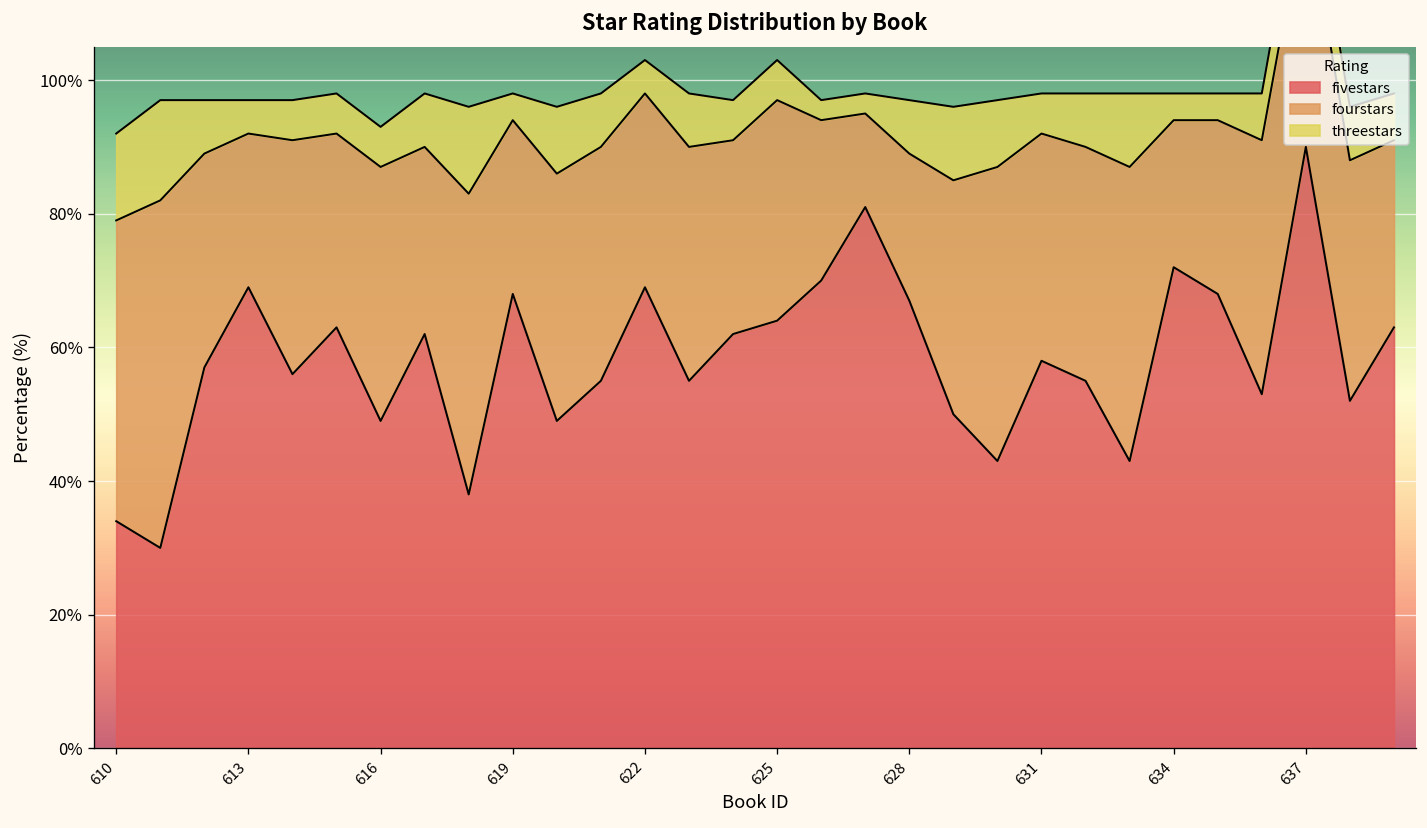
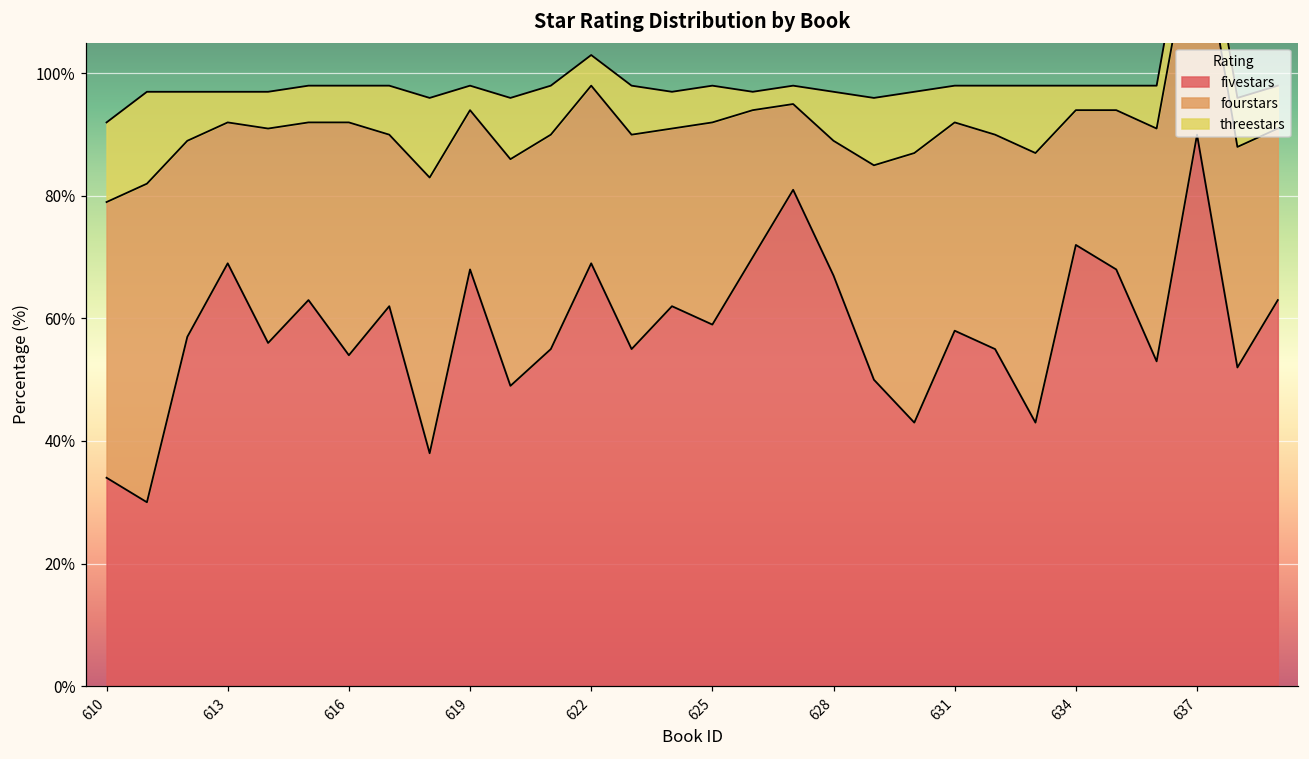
fivestars, 616: 49% -> 54%
fivestars, 625: 64% -> 59%
